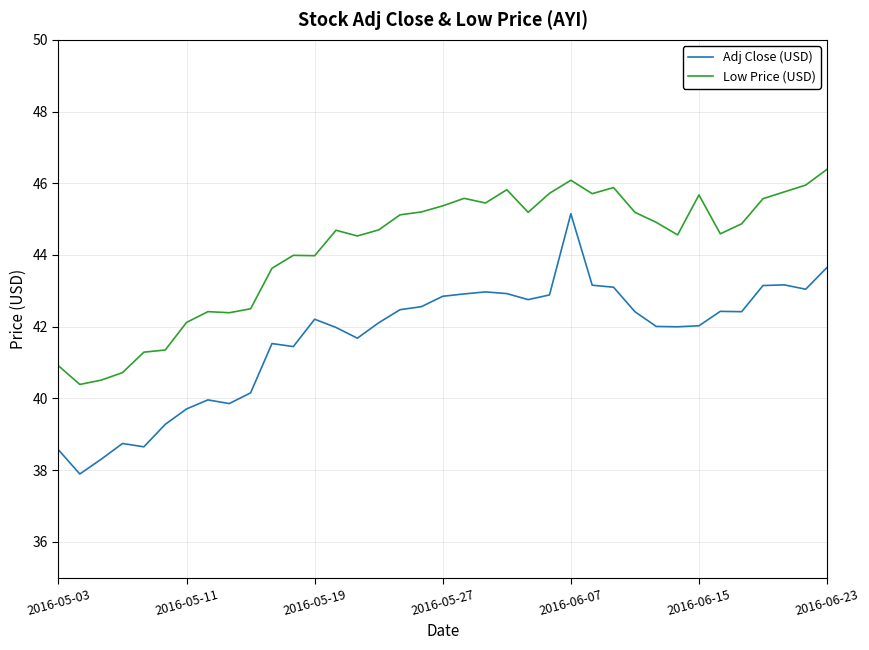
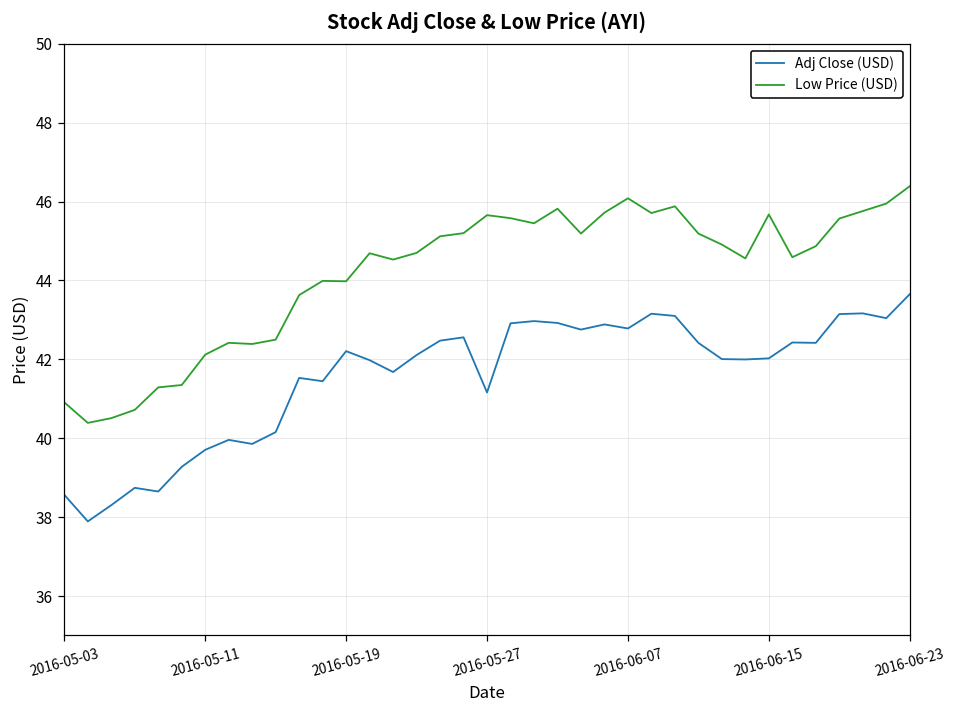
Adj Close (USD), 2016-05-27: 42.8 -> 41.2
Low Price (USD), 2016-05-27: 45.4 -> 45.7
Adj Close (USD), 2016-06-07: 45.1 -> 42.8
